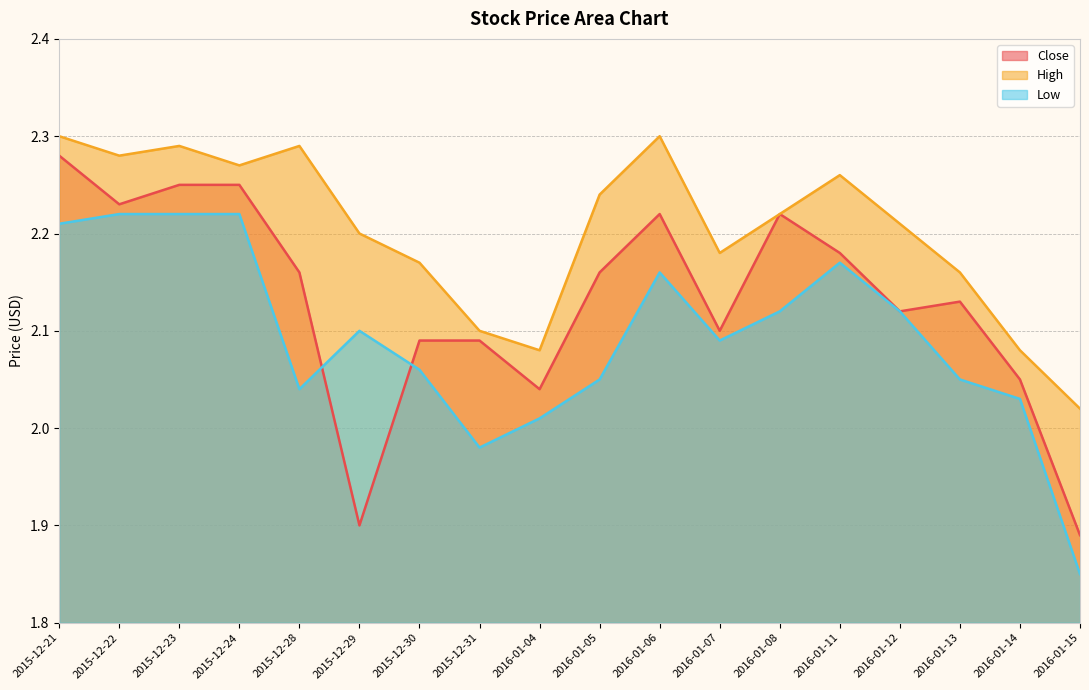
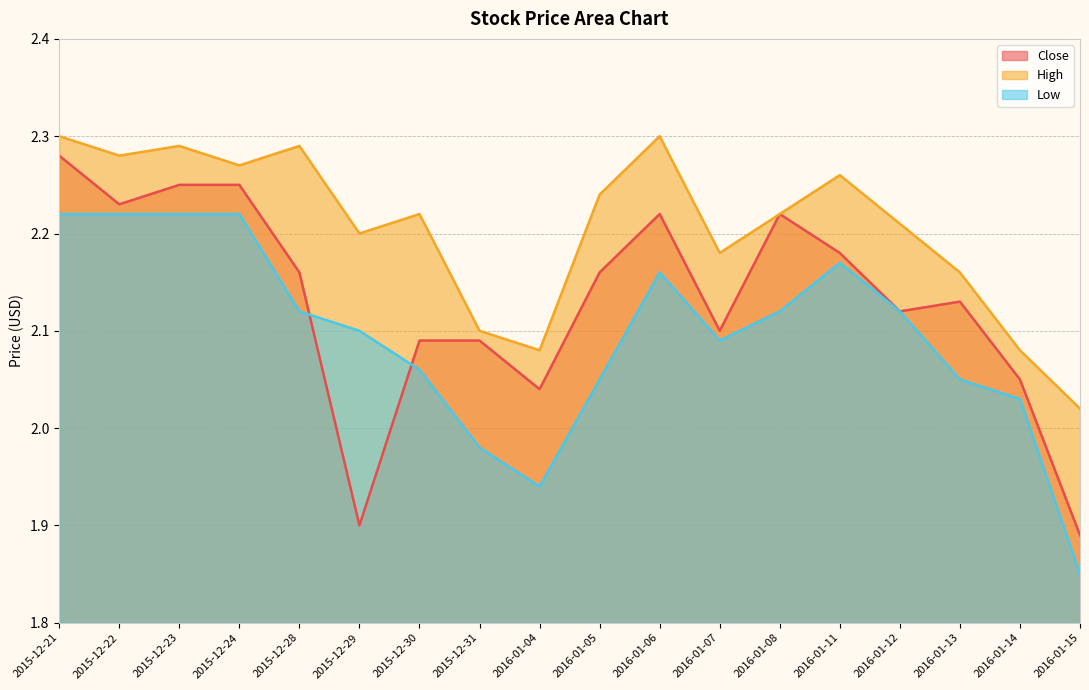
Low, 2015-12-21: 2.21 -> 2.22
Low, 2015-12-28: 2.04 -> 2.12
High, 2015-12-30: 2.17 -> 2.22
Low, 2016-01-04: 2.01 -> 1.94
